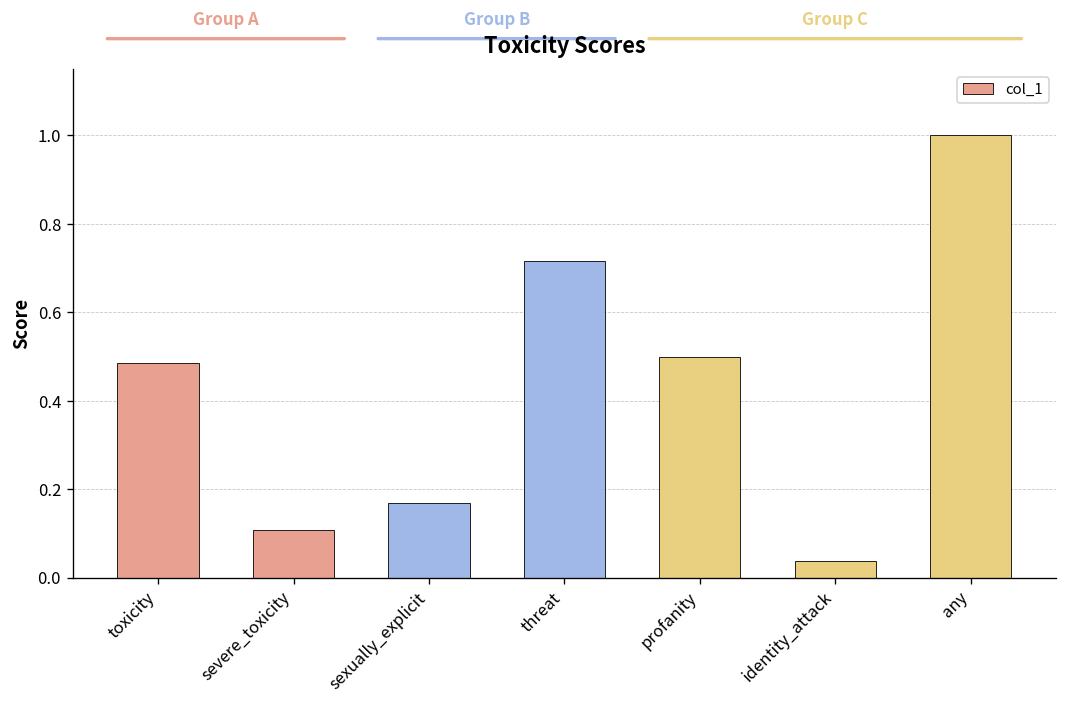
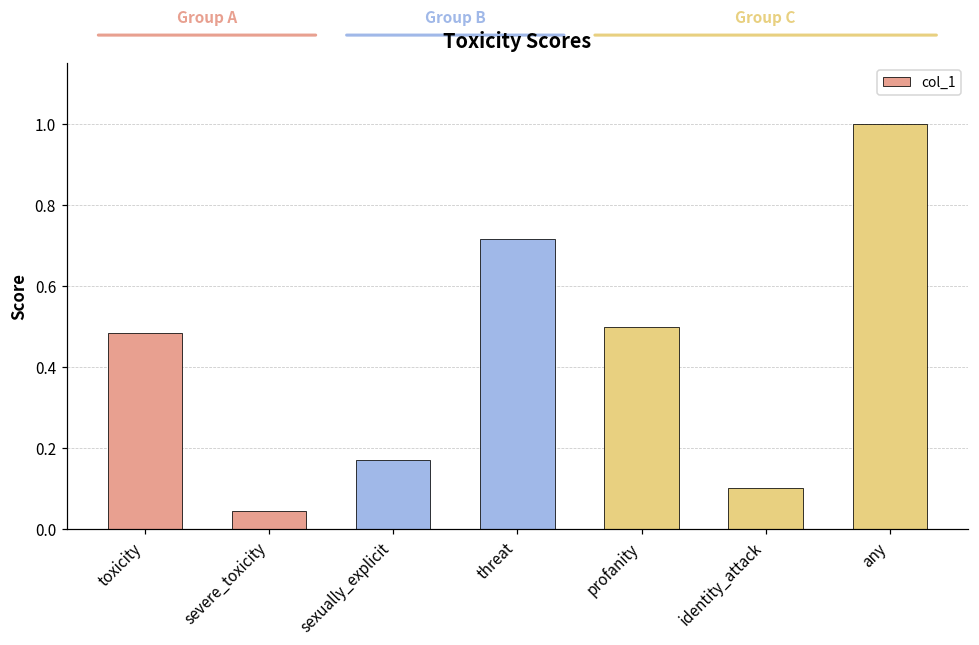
severe_toxicity: 0.11 -> 0.04
identity_attack: 0.04 -> 0.10
